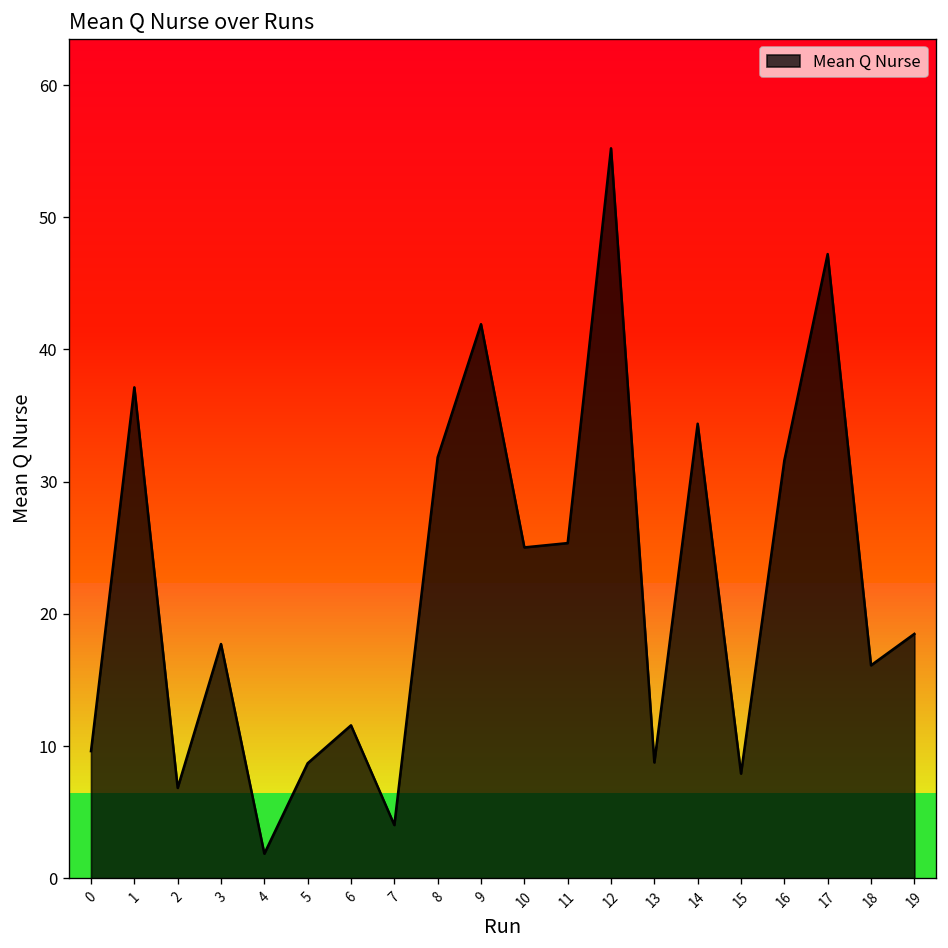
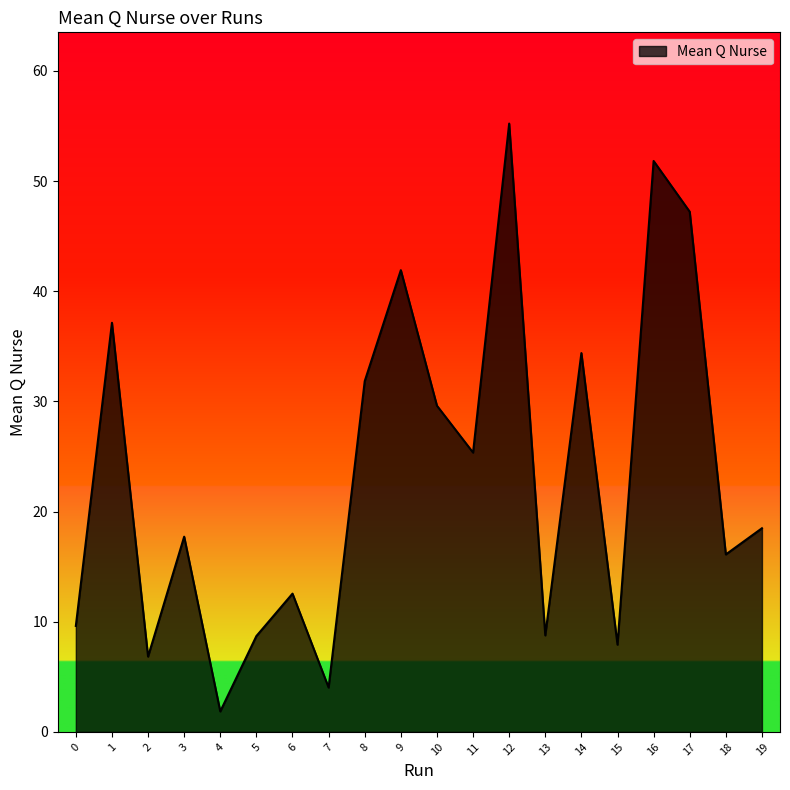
6: 11.6 -> 12.5
10: 25.0 -> 29.6
16: 31.6 -> 51.8
